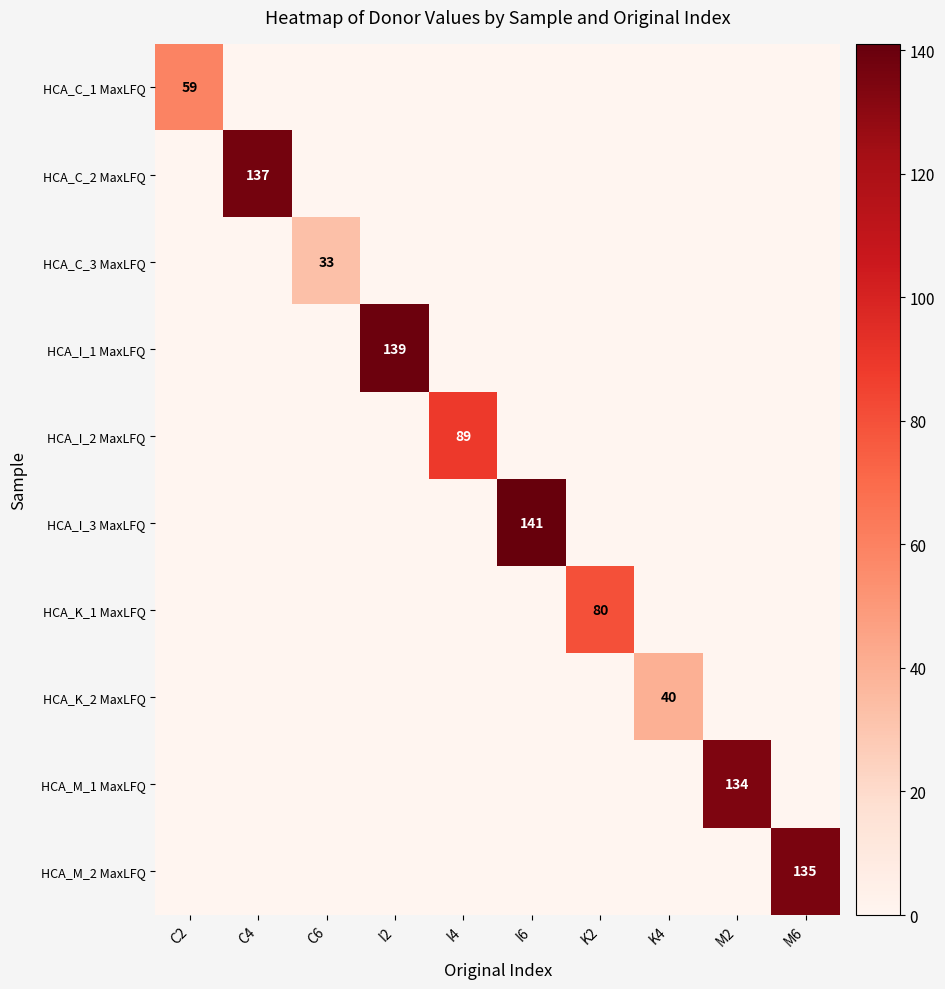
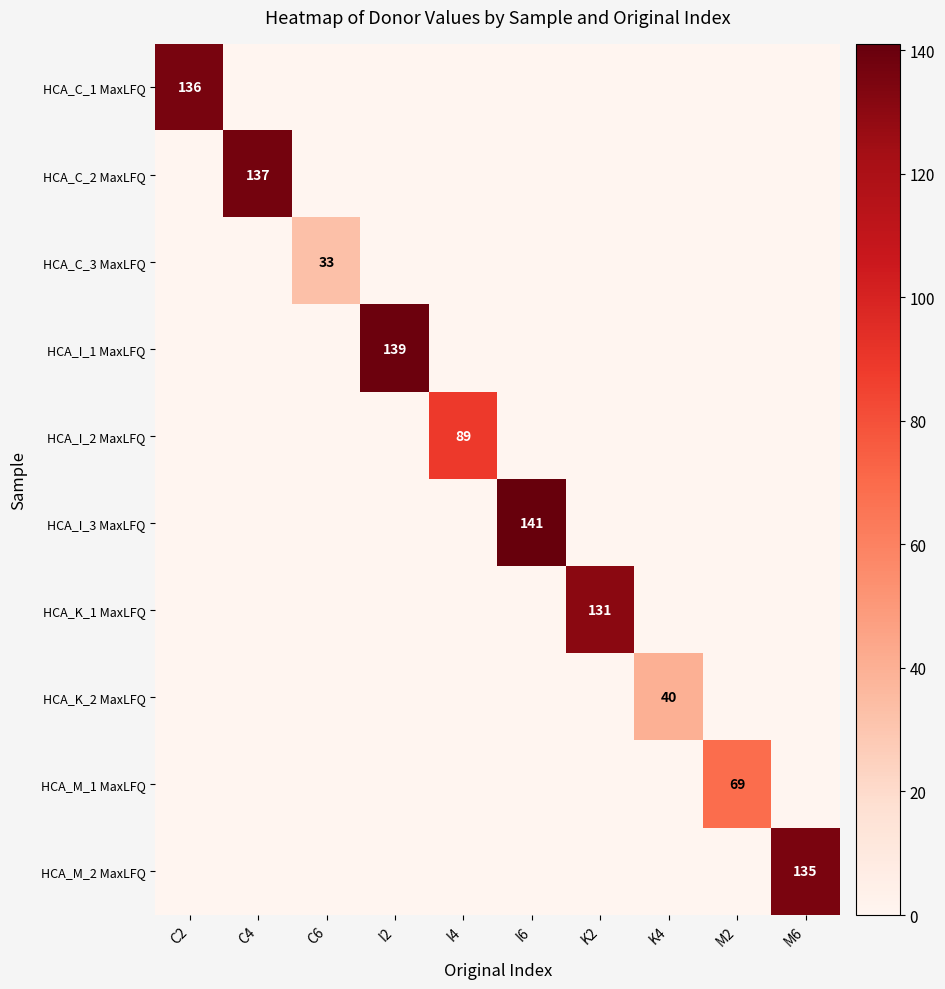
HCA_C_1 MaxLFQ, C2: 59 -> 136
HCA_K_1 MaxLFQ, K2: 80 -> 131
HCA_M_1 MaxLFQ, M2: 134 -> 69
